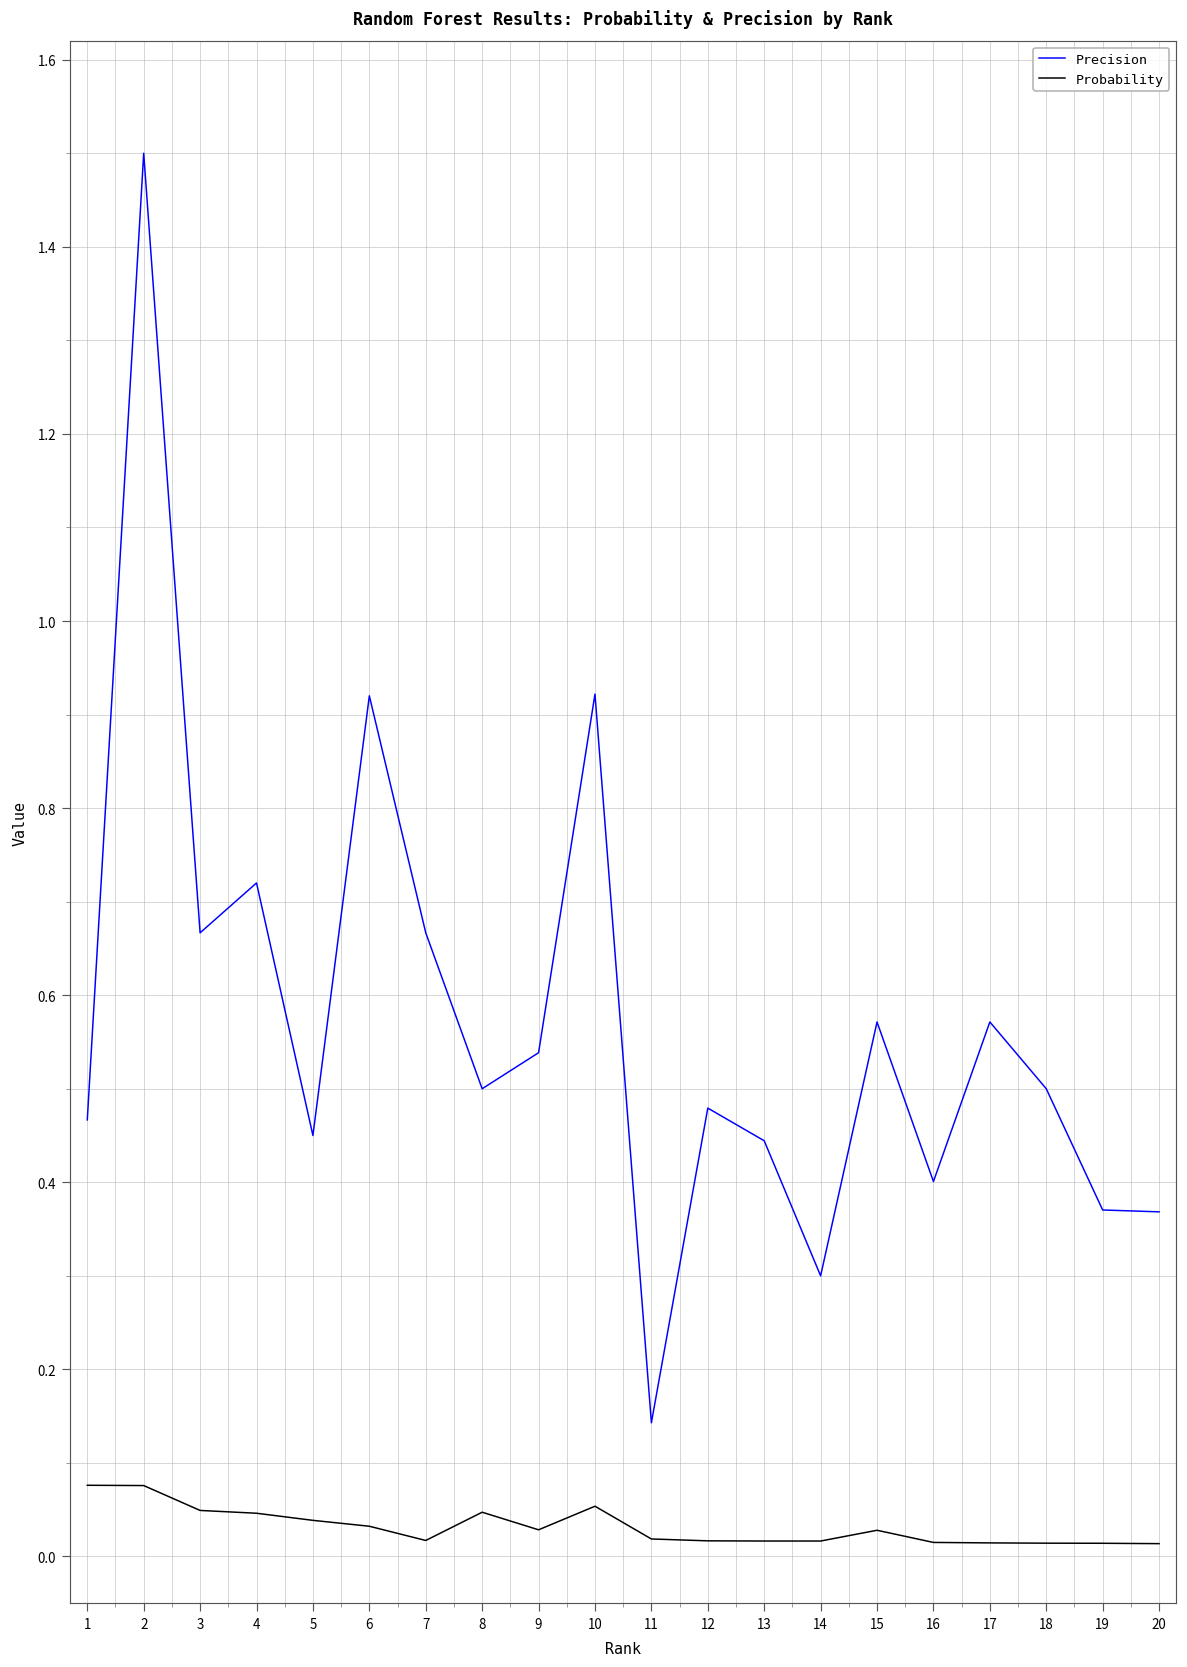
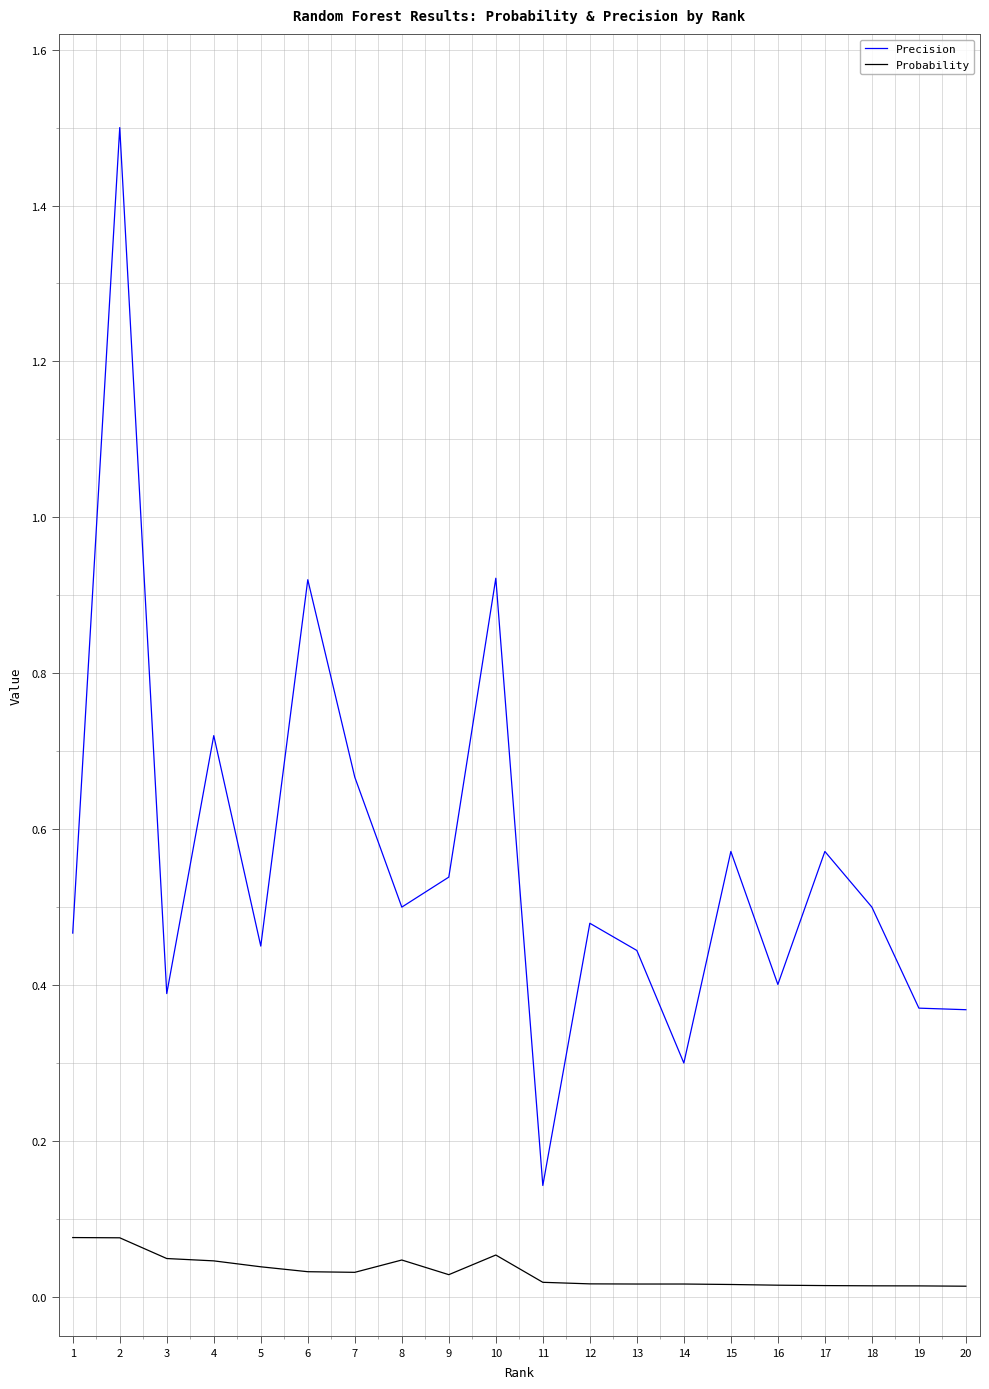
Precision, 3: 0.67 -> 0.39
Probability, 7: 0.02 -> 0.03
Probability, 15: 0.03 -> 0.02
